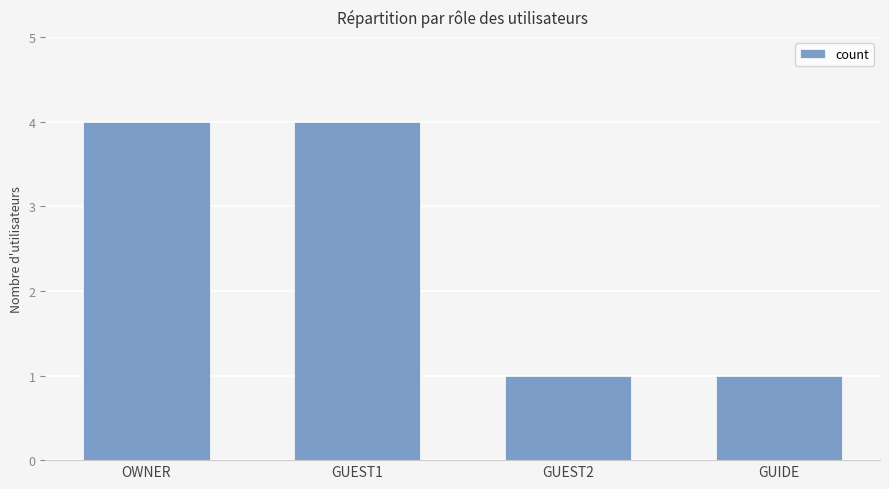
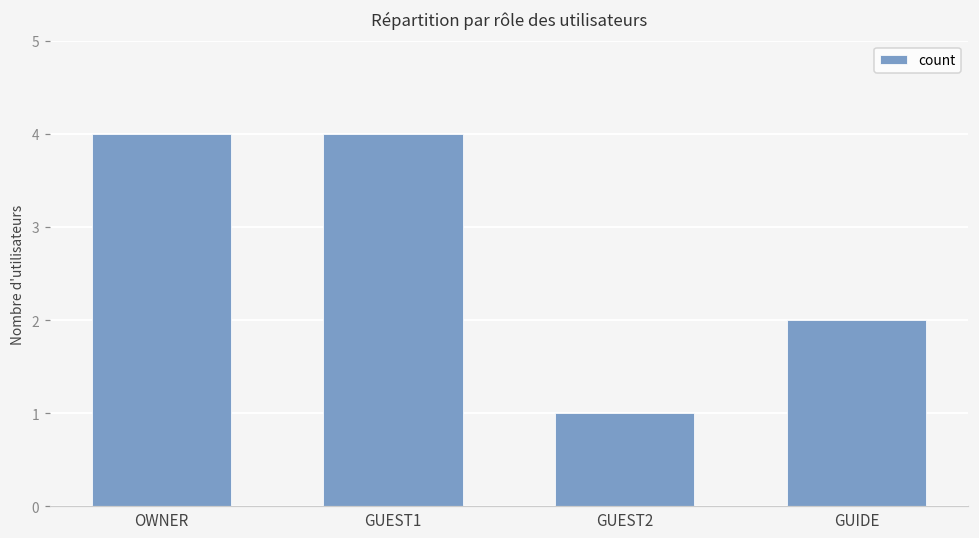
GUIDE: 1 -> 2
